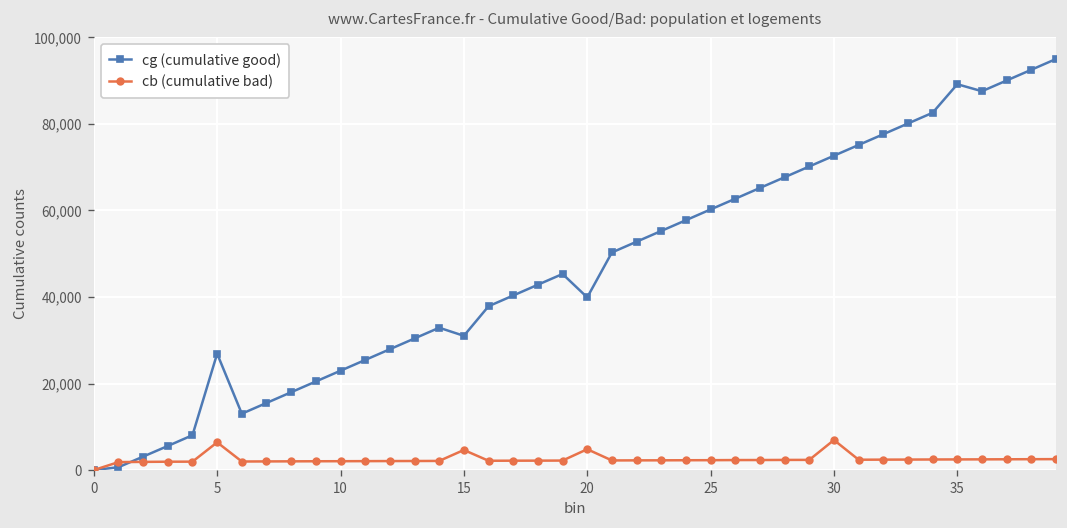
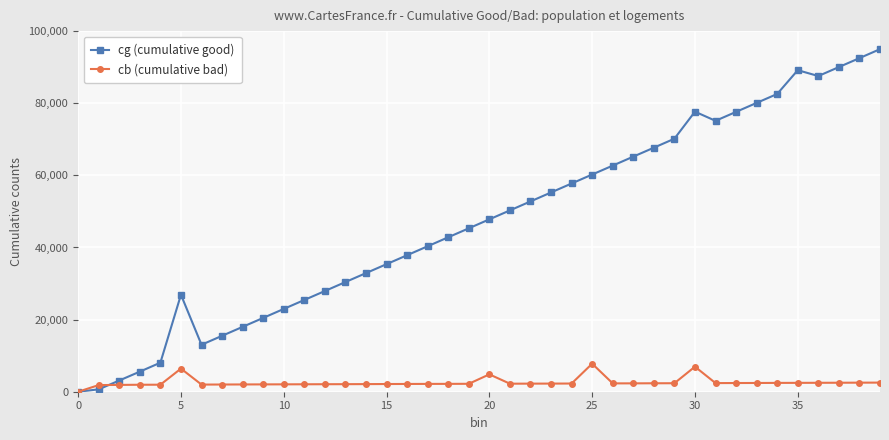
cg (cumulative good), 15: 31,000 -> 35,000
cb (cumulative bad), 15: 5,000 -> 2,000
cg (cumulative good), 20: 40,000 -> 48,000
cb (cumulative bad), 25: 2,000 -> 8,000
cg (cumulative good), 30: 73,000 -> 78,000
